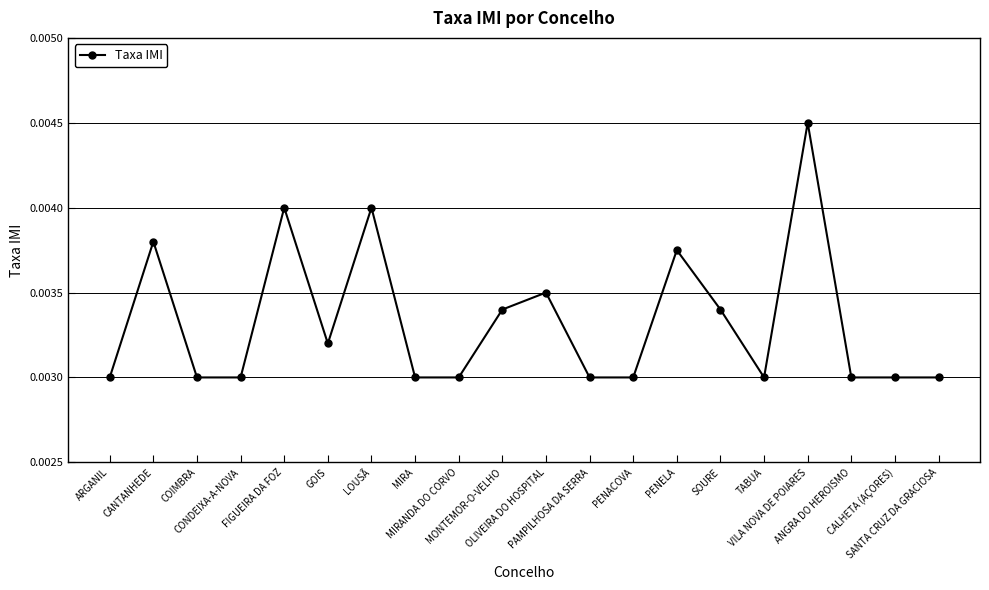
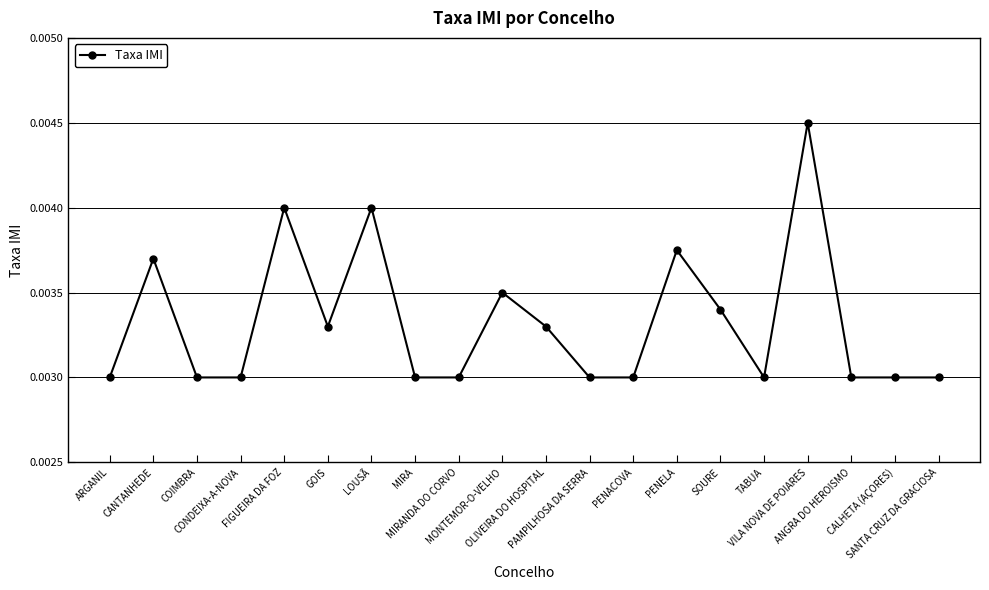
CANTANHEDE: 0.0038 -> 0.0037
GOIS: 0.0032 -> 0.0033
MONTEMOR-O-VELHO: 0.0034 -> 0.0035
OLIVEIRA DO HOSPITAL: 0.0035 -> 0.0033
